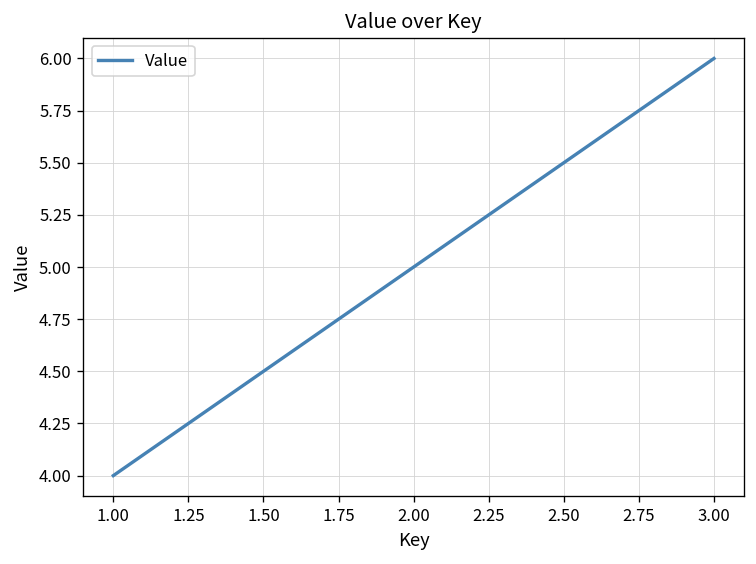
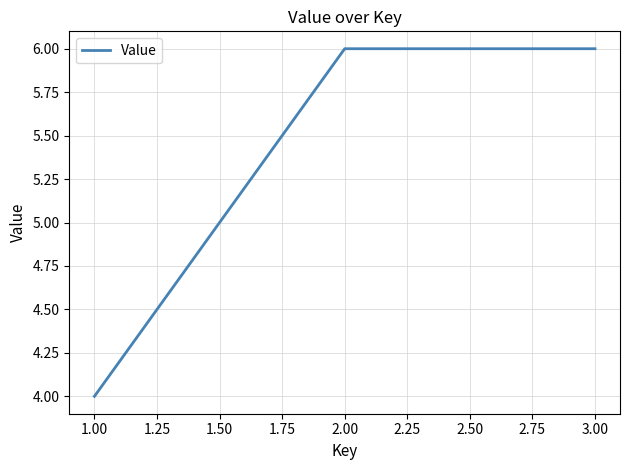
2.00: 5 -> 6
